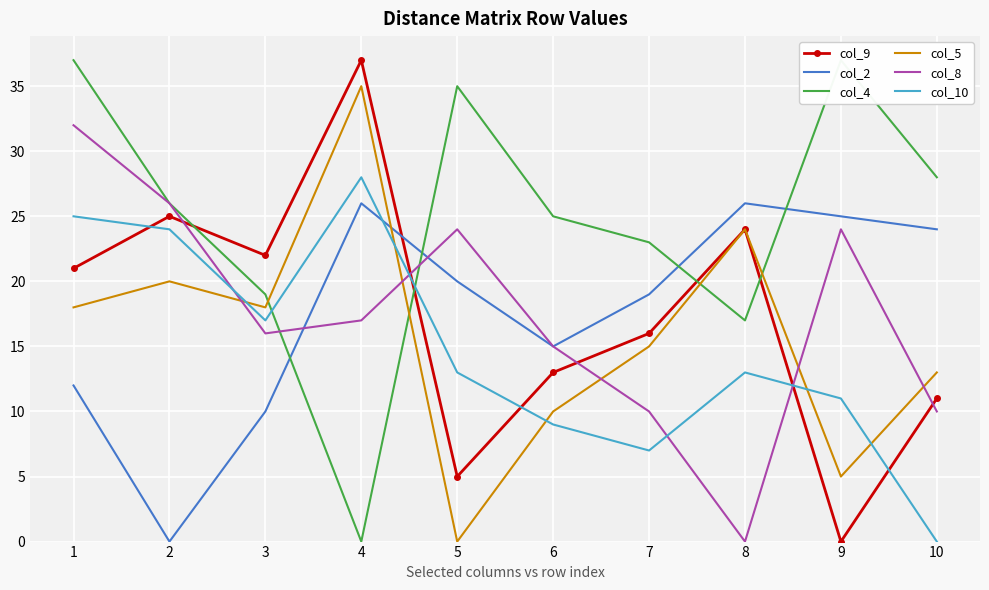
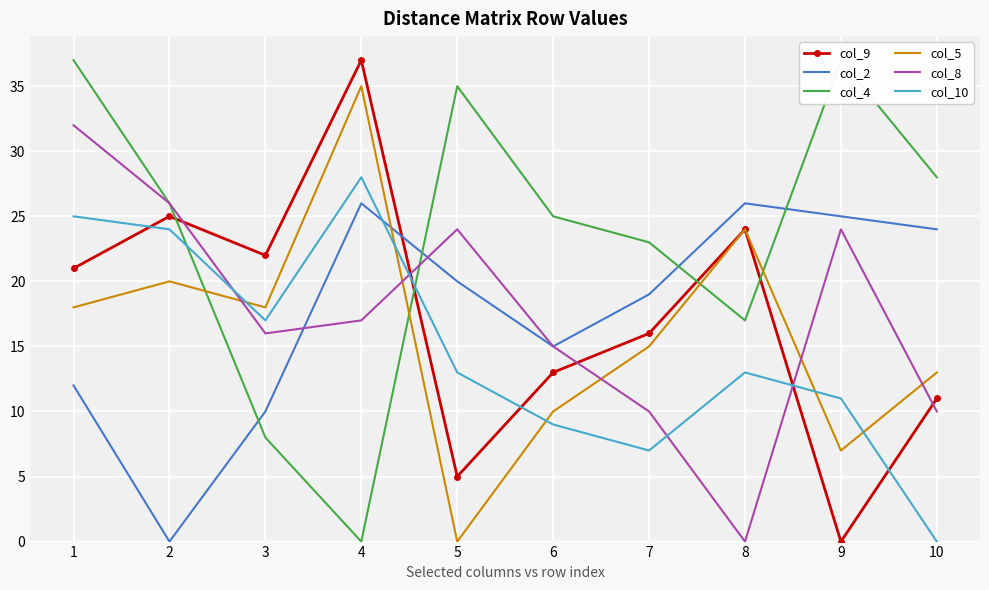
col_4, 3: 19 -> 8
col_5, 9: 5 -> 7
